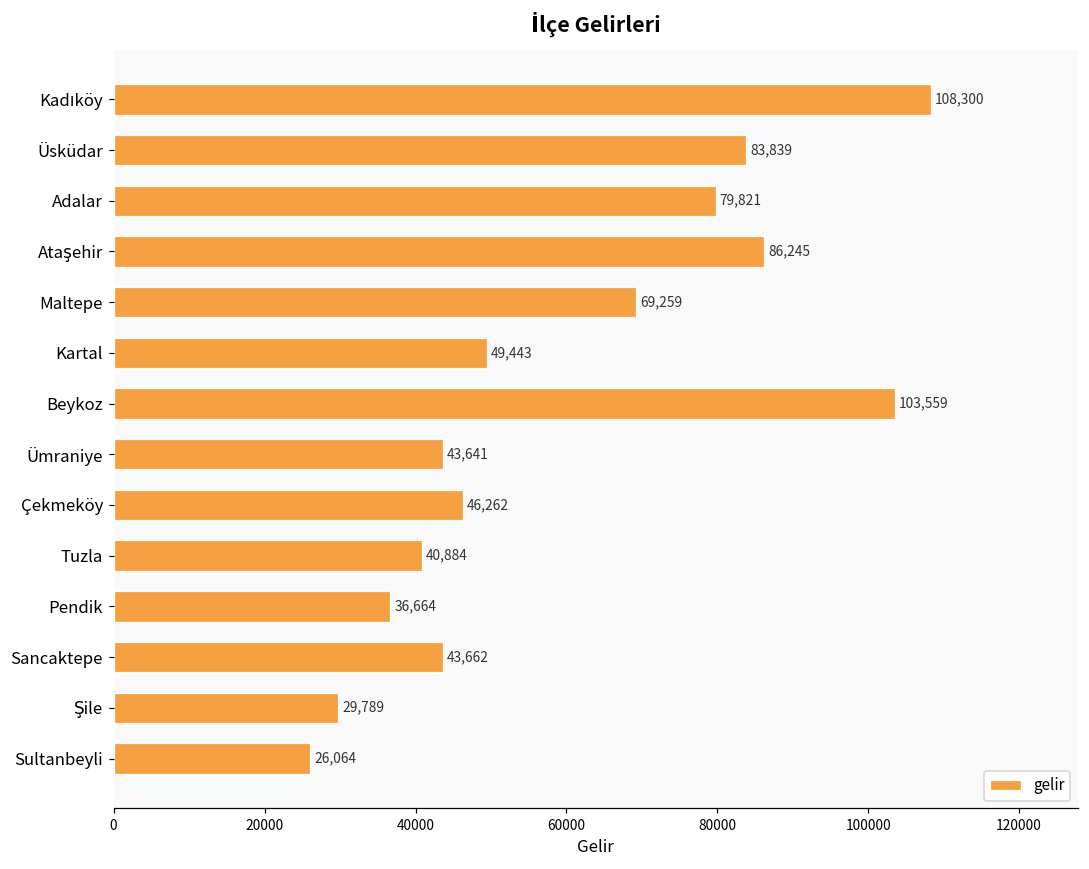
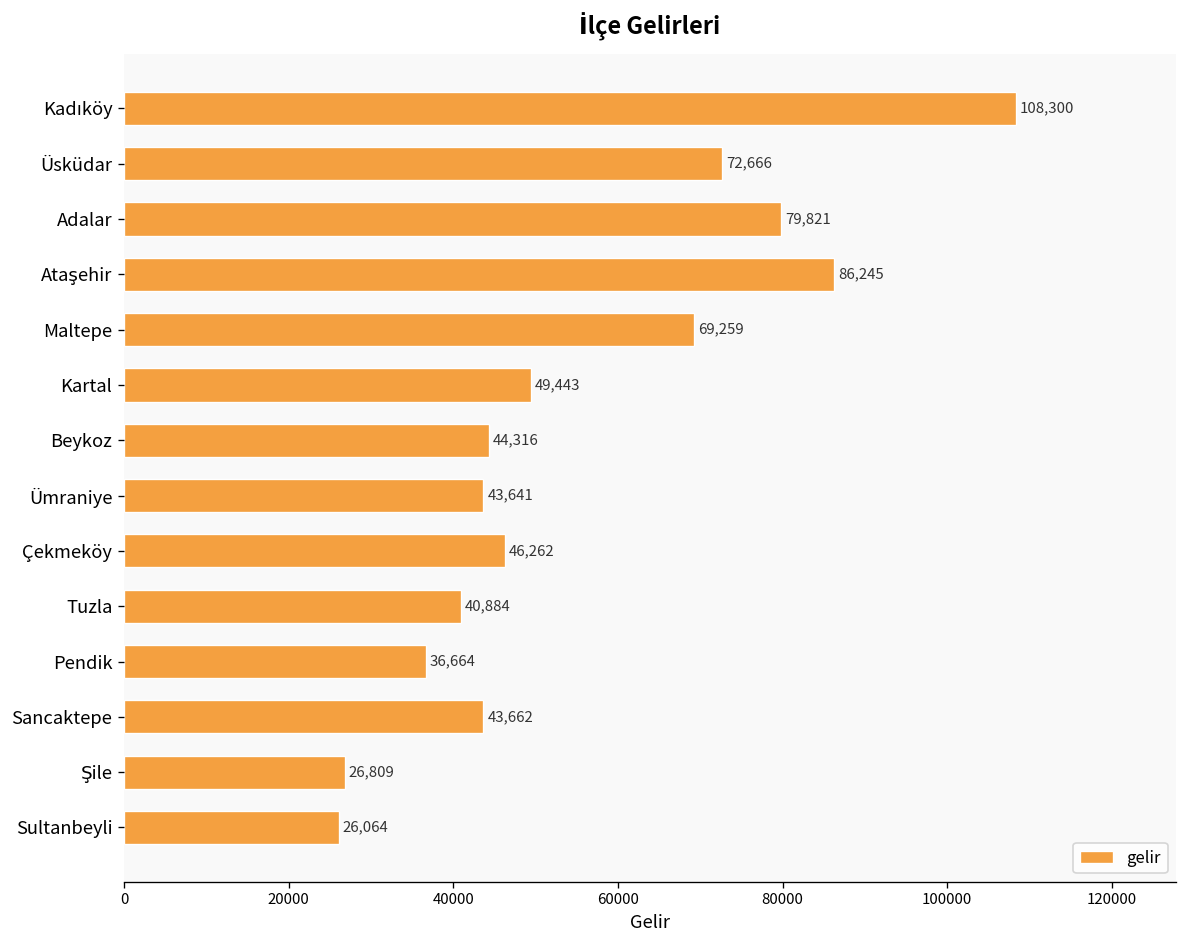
Üsküdar: 83,839 -> 72,666
Beykoz: 103,559 -> 44,316
Şile: 29,789 -> 26,809
